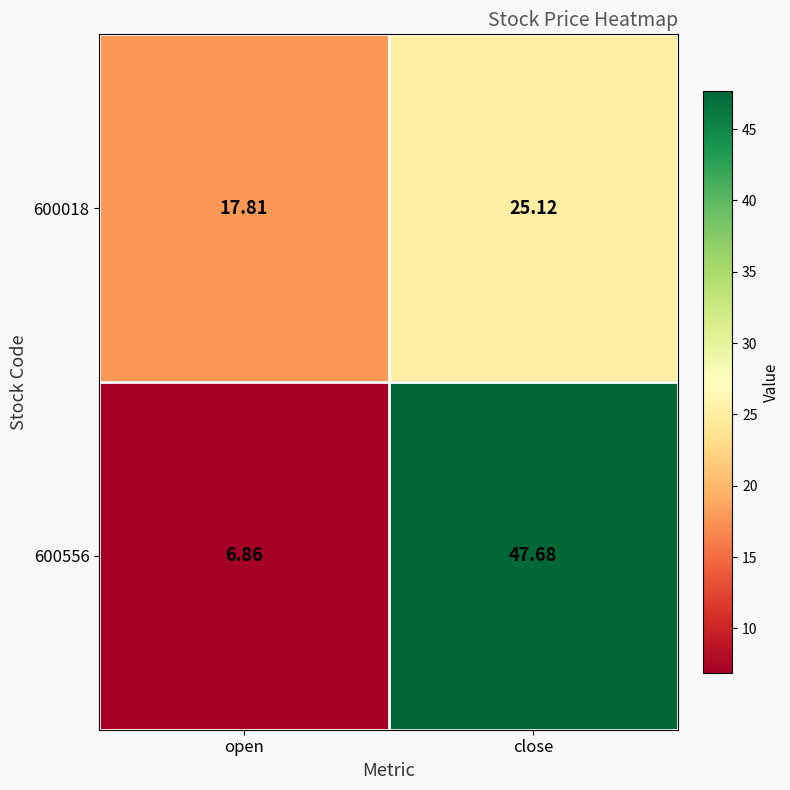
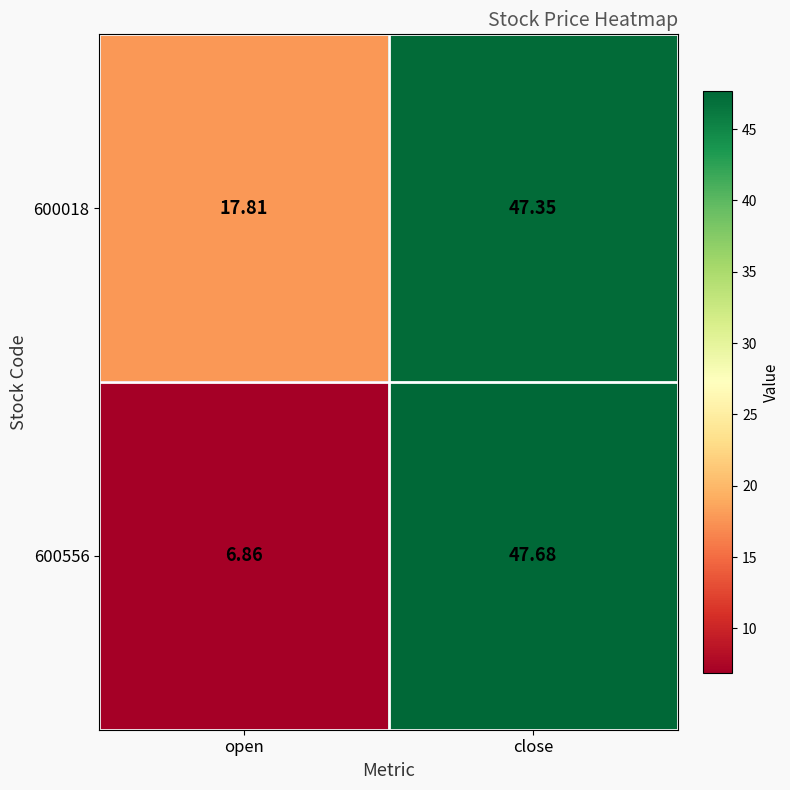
600018, close: 25.12 -> 47.35
